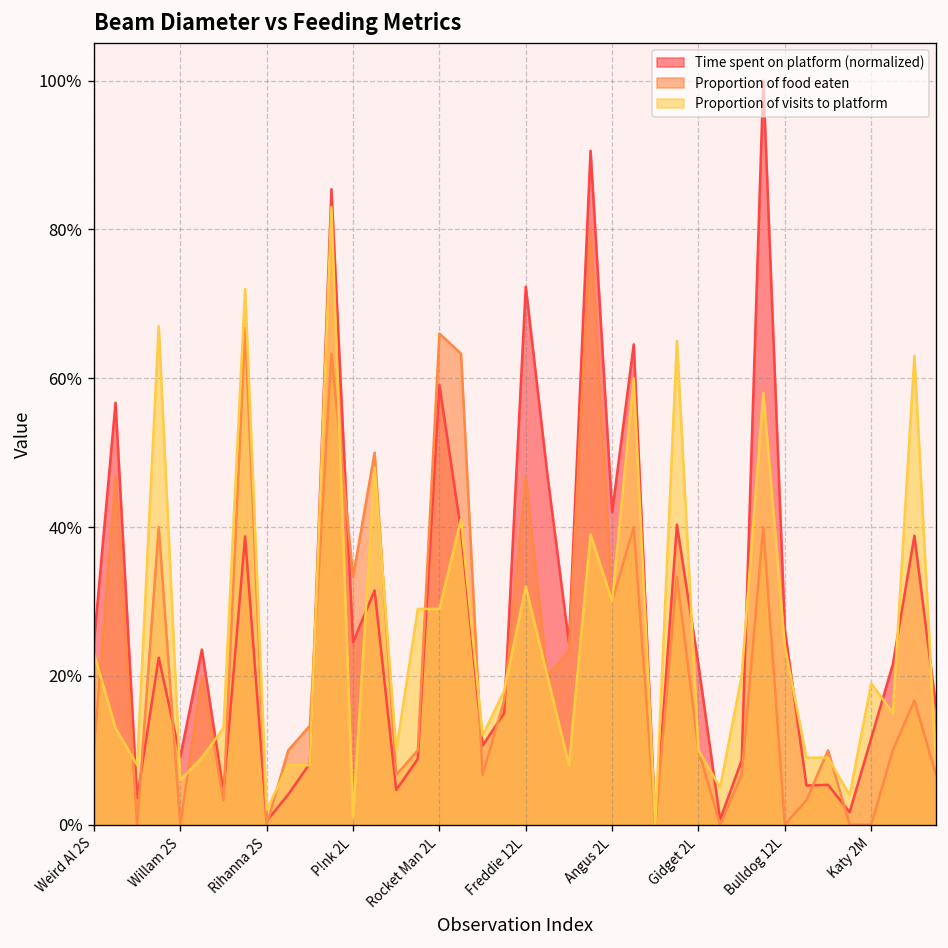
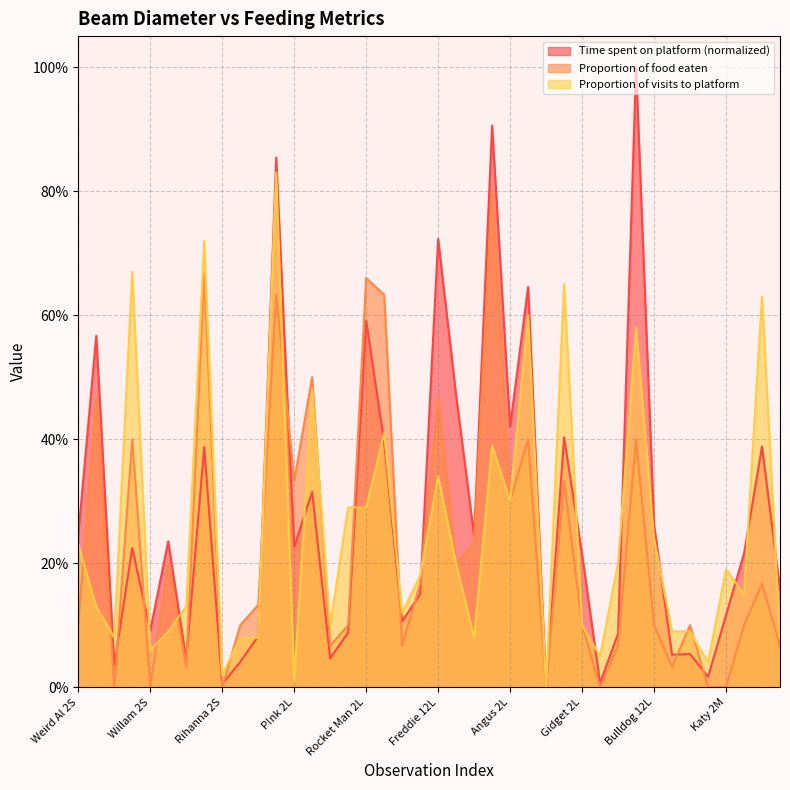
Time spent on platform (normalized), P!nk 2L: 25% -> 23%
Proportion of visits to platform, Freddie 12L: 32% -> 34%
Proportion of food eaten, Bulldog 12L: 0% -> 10%
